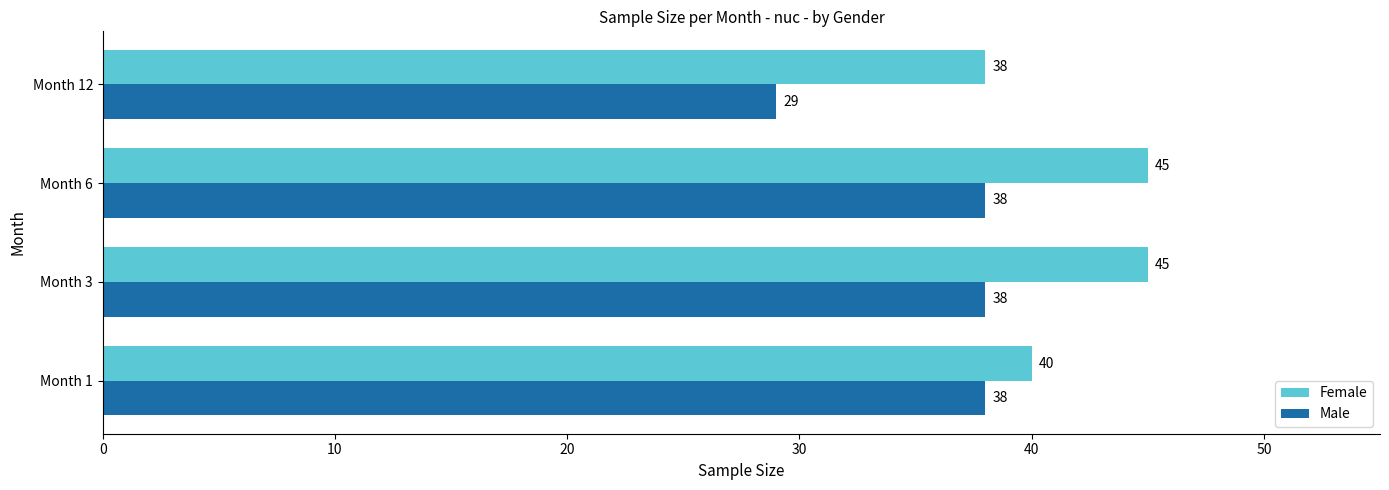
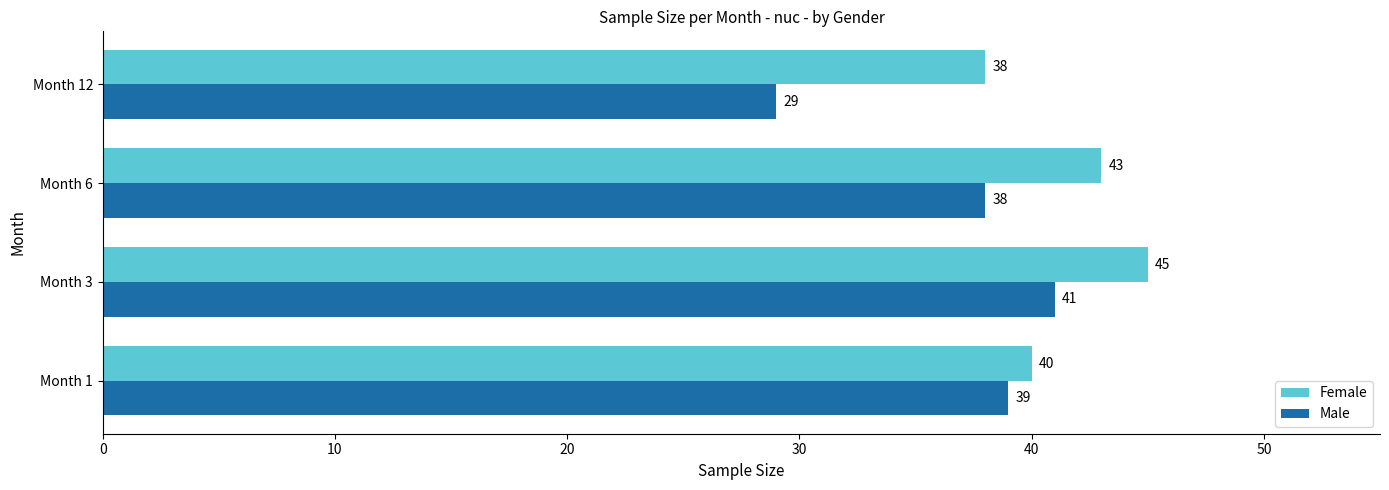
Female, Month 6: 45 -> 43
Male, Month 3: 38 -> 41
Male, Month 1: 38 -> 39
